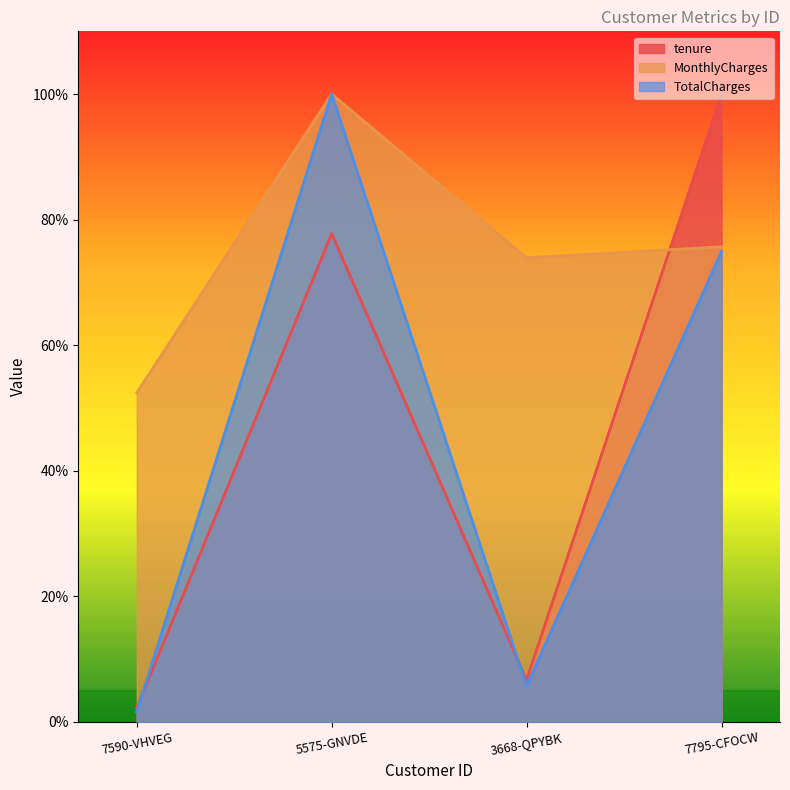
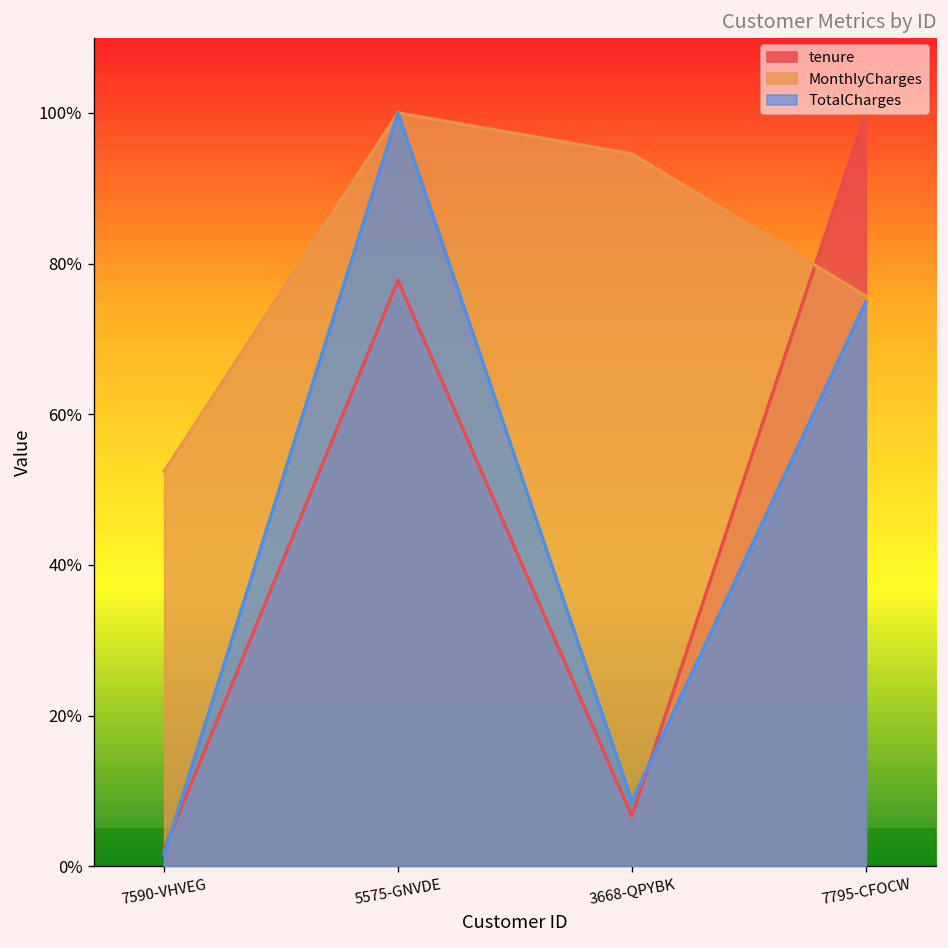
MonthlyCharges, 3668-QPYBK: 74% -> 95%
TotalCharges, 3668-QPYBK: 6% -> 9%
